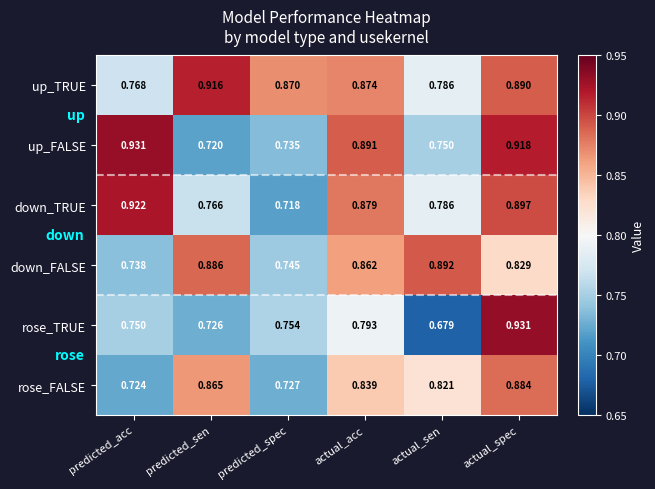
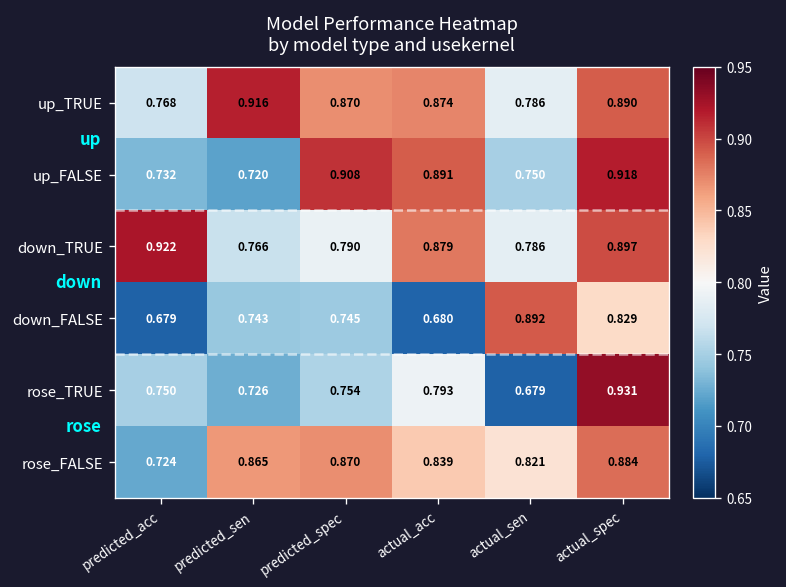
up_FALSE, predicted_acc: 0.931 -> 0.732
up_FALSE, predicted_spec: 0.735 -> 0.908
down_TRUE, predicted_spec: 0.718 -> 0.790
down_FALSE, predicted_acc: 0.738 -> 0.679
down_FALSE, predicted_sen: 0.886 -> 0.743
down_FALSE, actual_acc: 0.862 -> 0.680
rose_FALSE, predicted_spec: 0.727 -> 0.870
